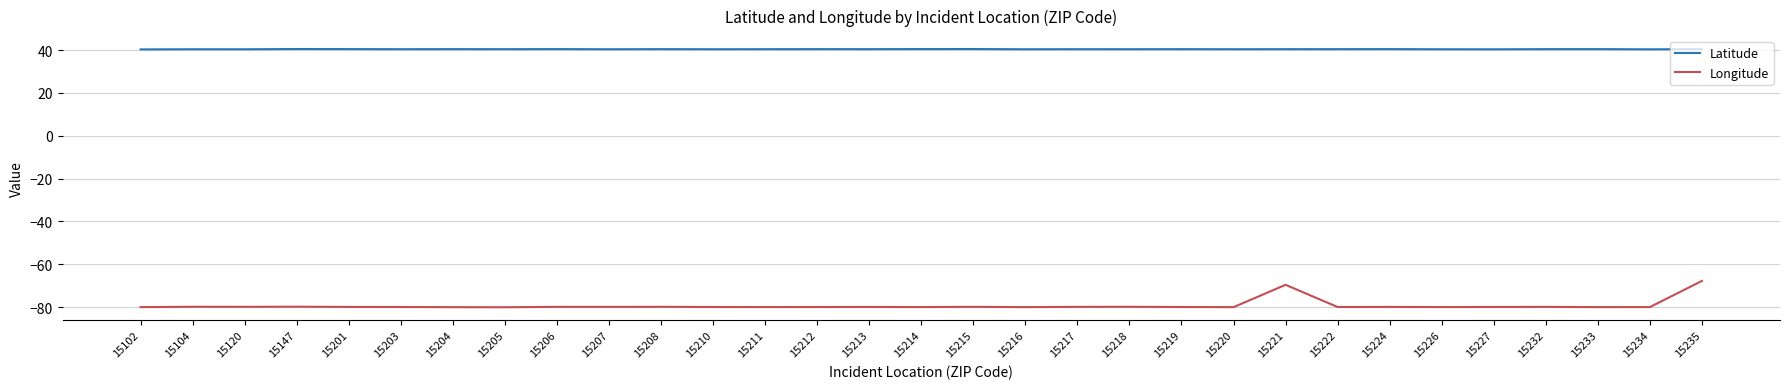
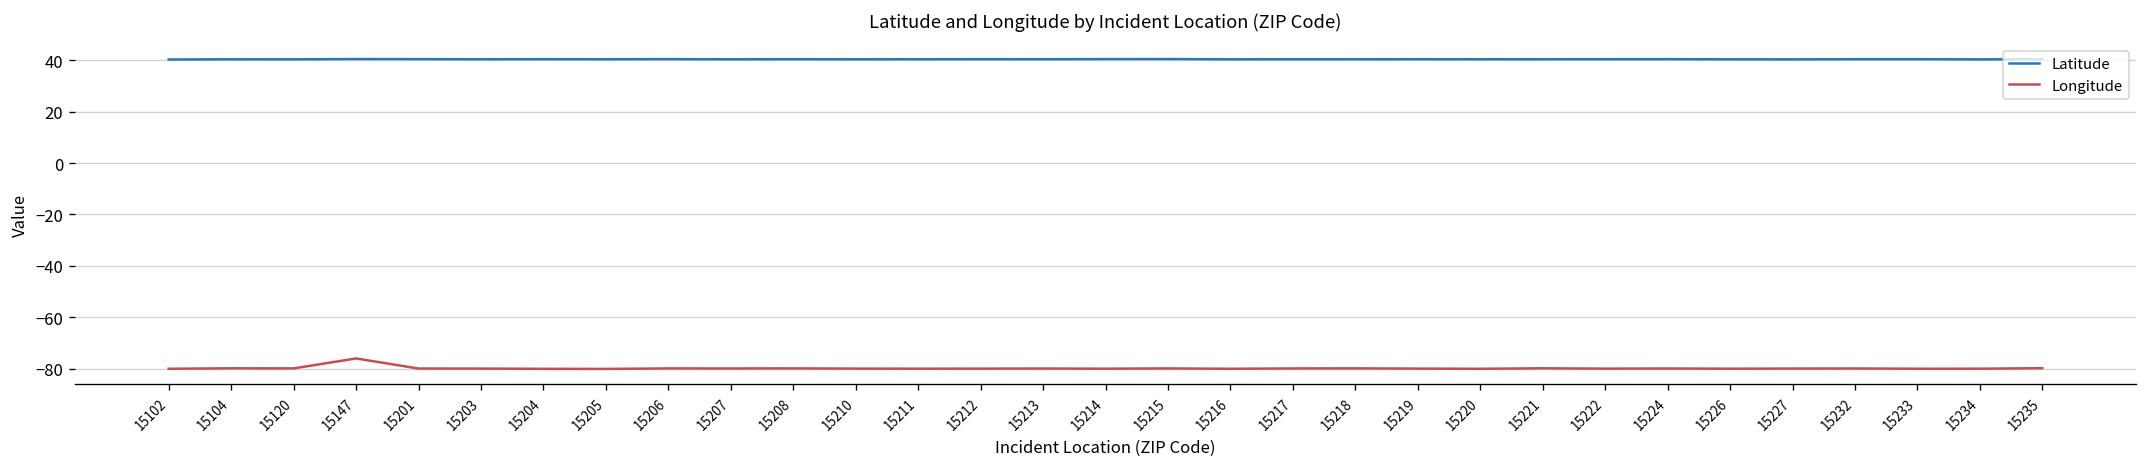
Longitude, 15147: -80 -> -76
Longitude, 15221: -70 -> -80
Longitude, 15235: -68 -> -80
